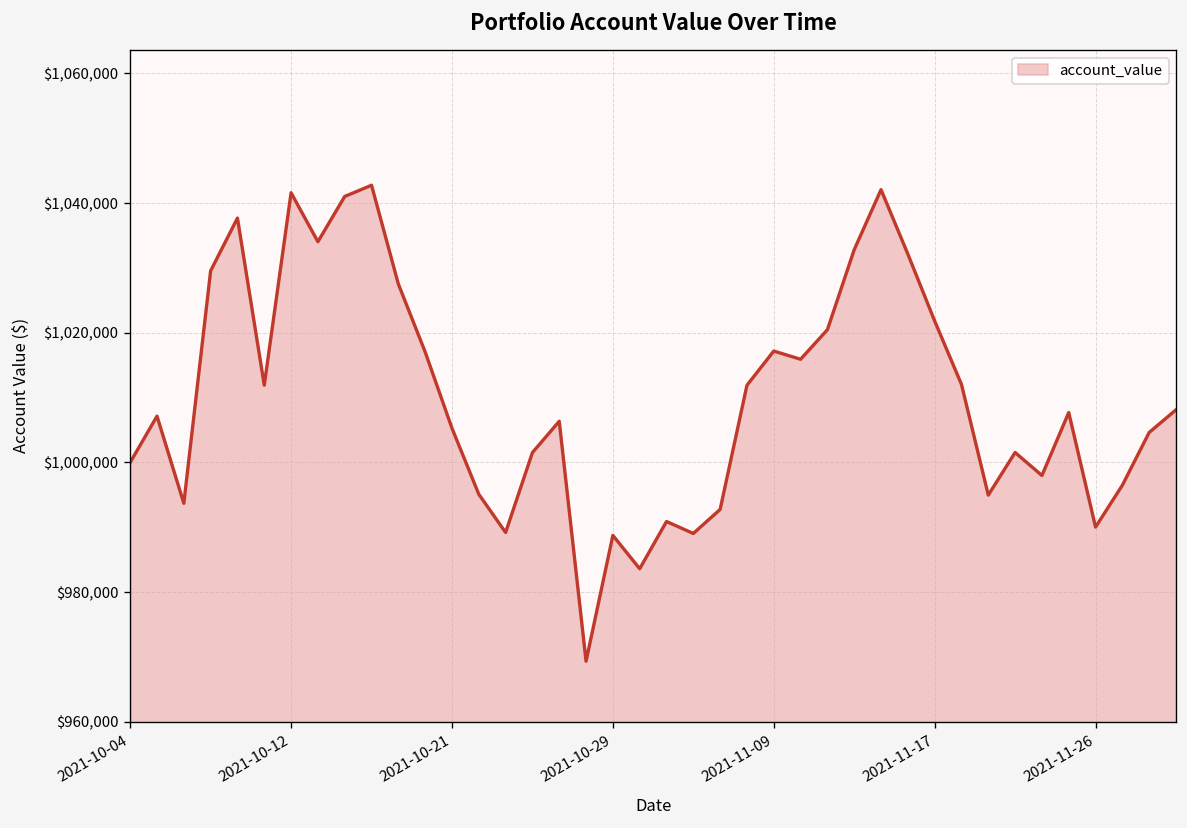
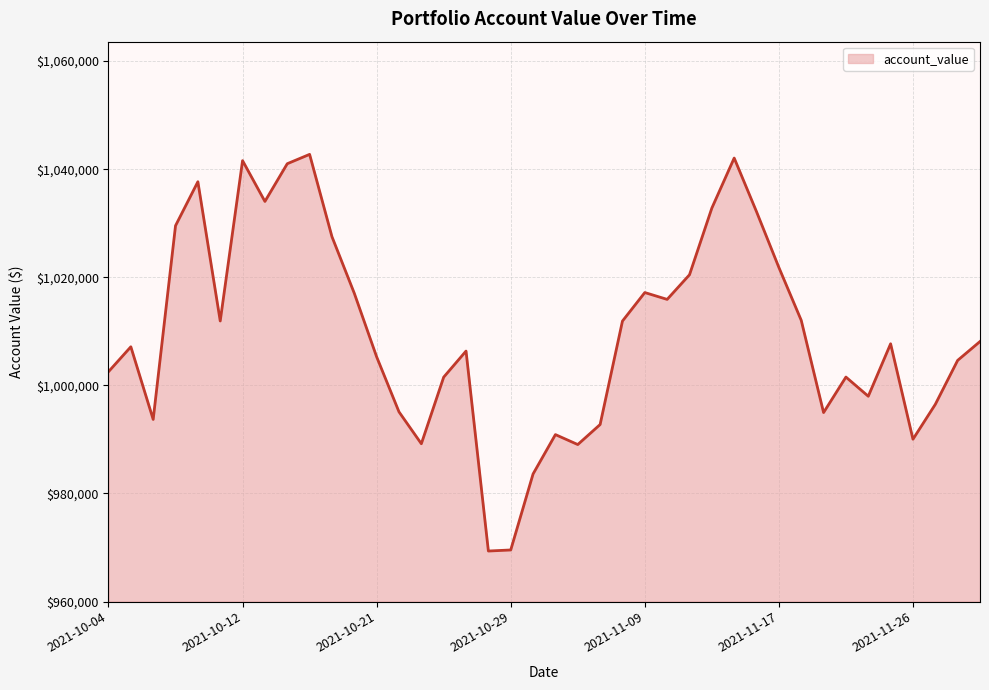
2021-10-04: $1,000,000 -> $1,003,000
2021-10-29: $989,000 -> $970,000
